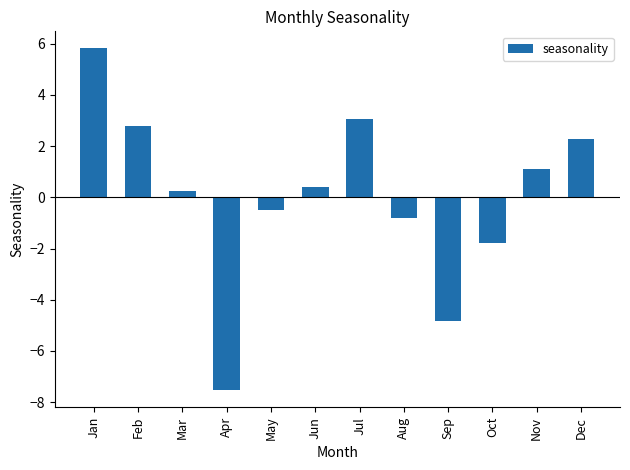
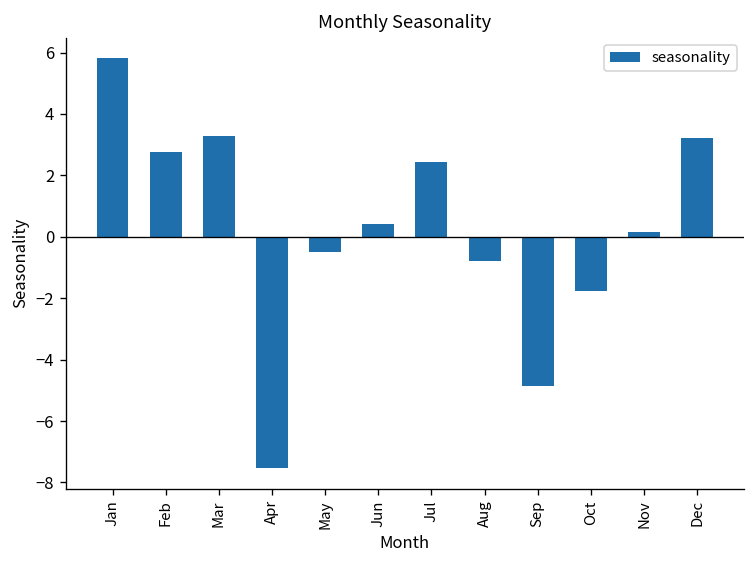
Mar: 0.2 -> 3.3
Jul: 3.1 -> 2.4
Nov: 1.1 -> 0.2
Dec: 2.3 -> 3.2
